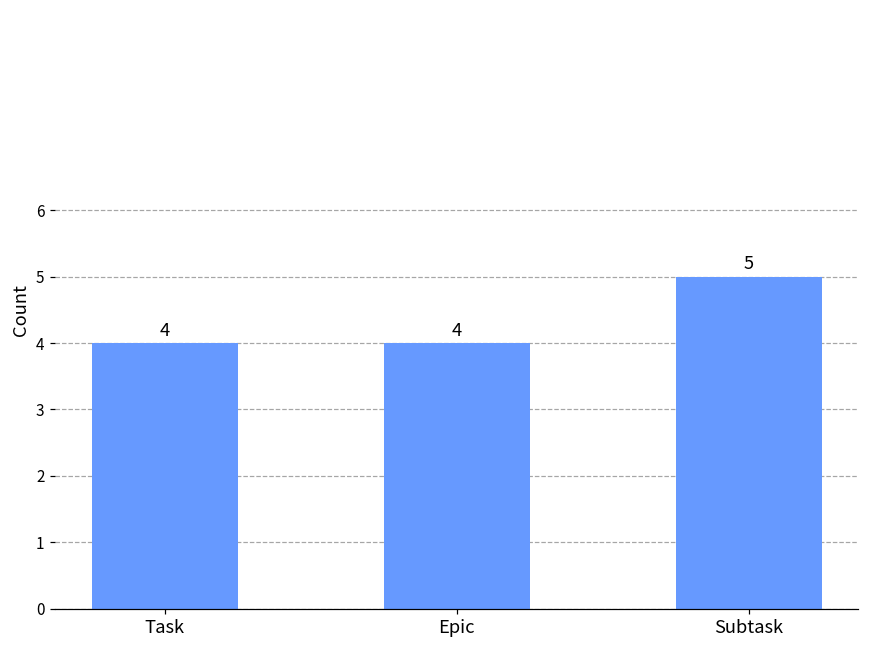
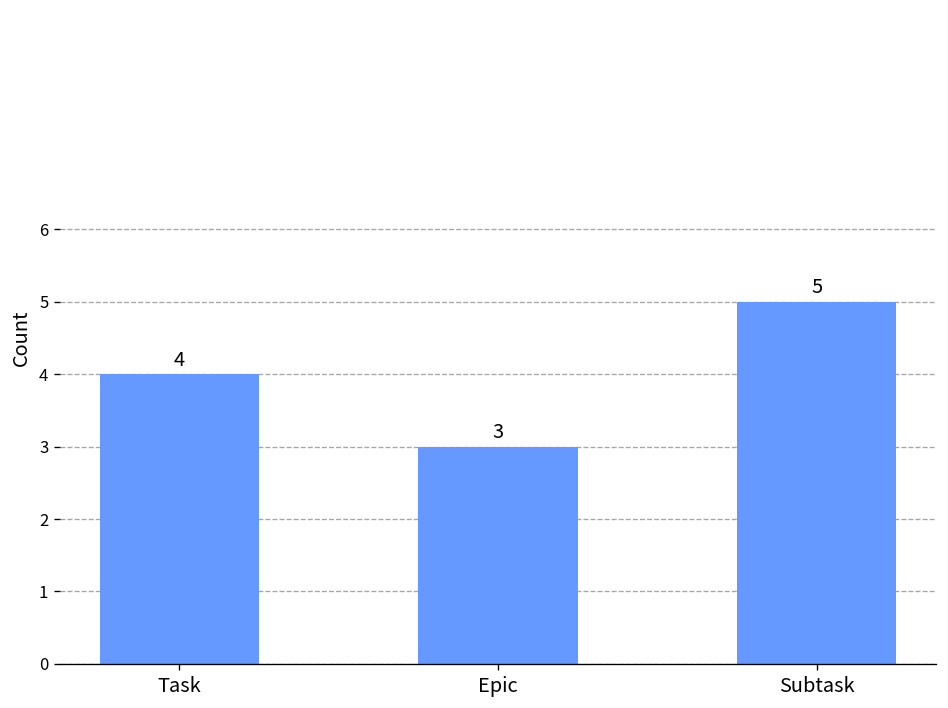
Epic: 4 -> 3
